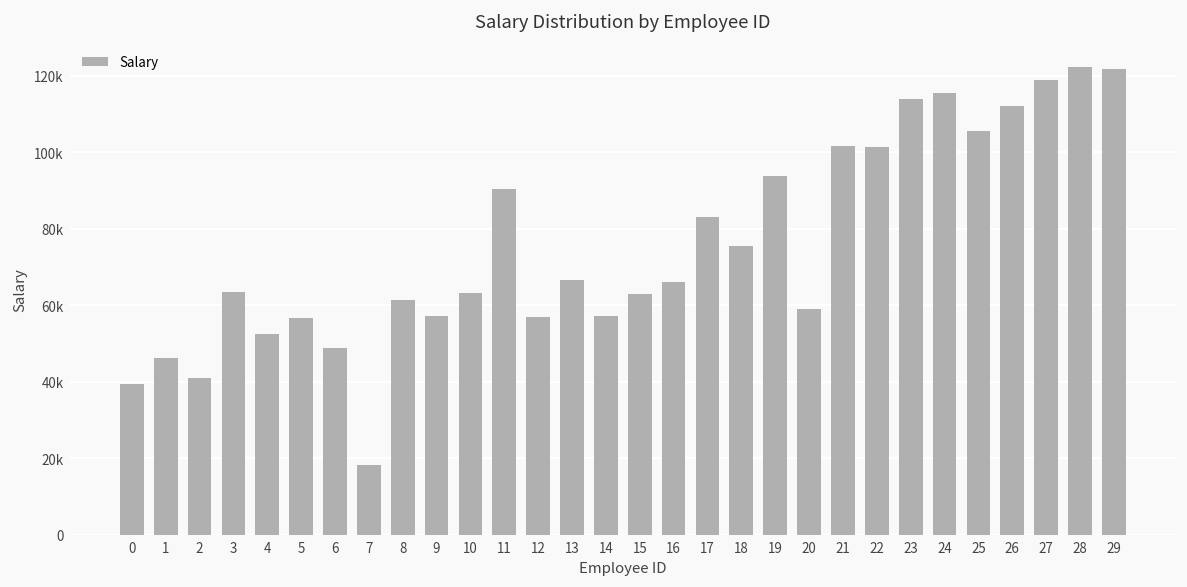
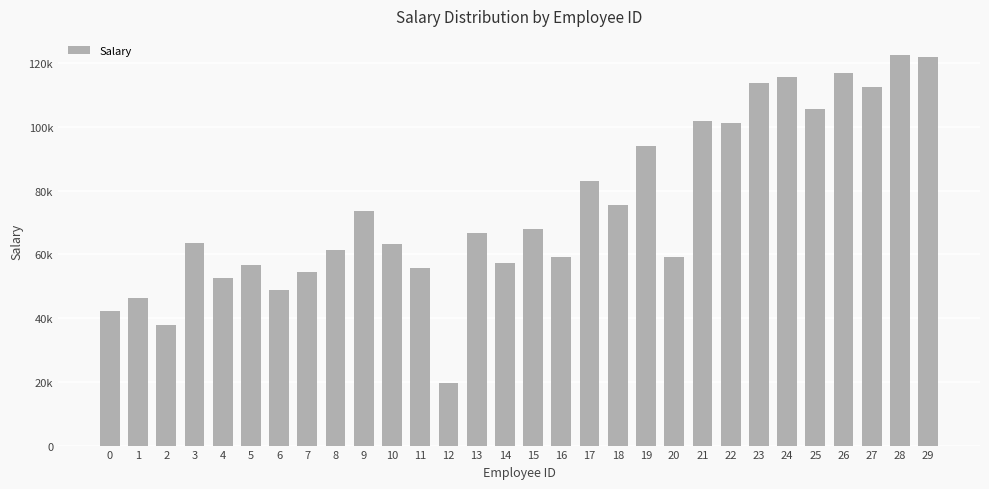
0: 39000 -> 42000
2: 41000 -> 38000
7: 18000 -> 54000
9: 57000 -> 74000
11: 90000 -> 56000
12: 57000 -> 20000
15: 63000 -> 68000
16: 66000 -> 59000
26: 112000 -> 117000
27: 119000 -> 113000
